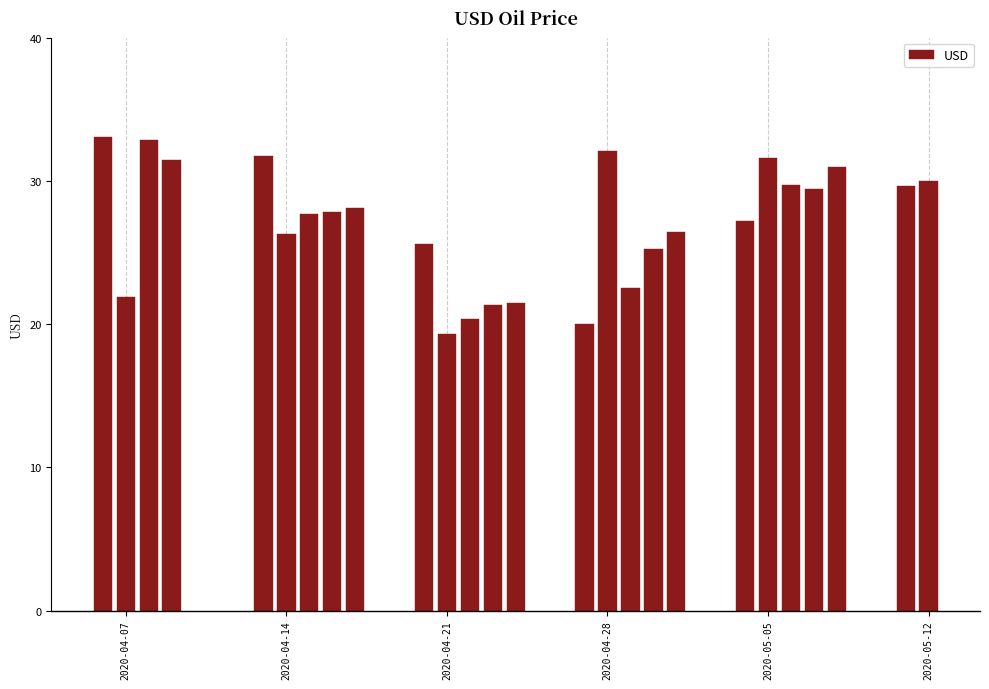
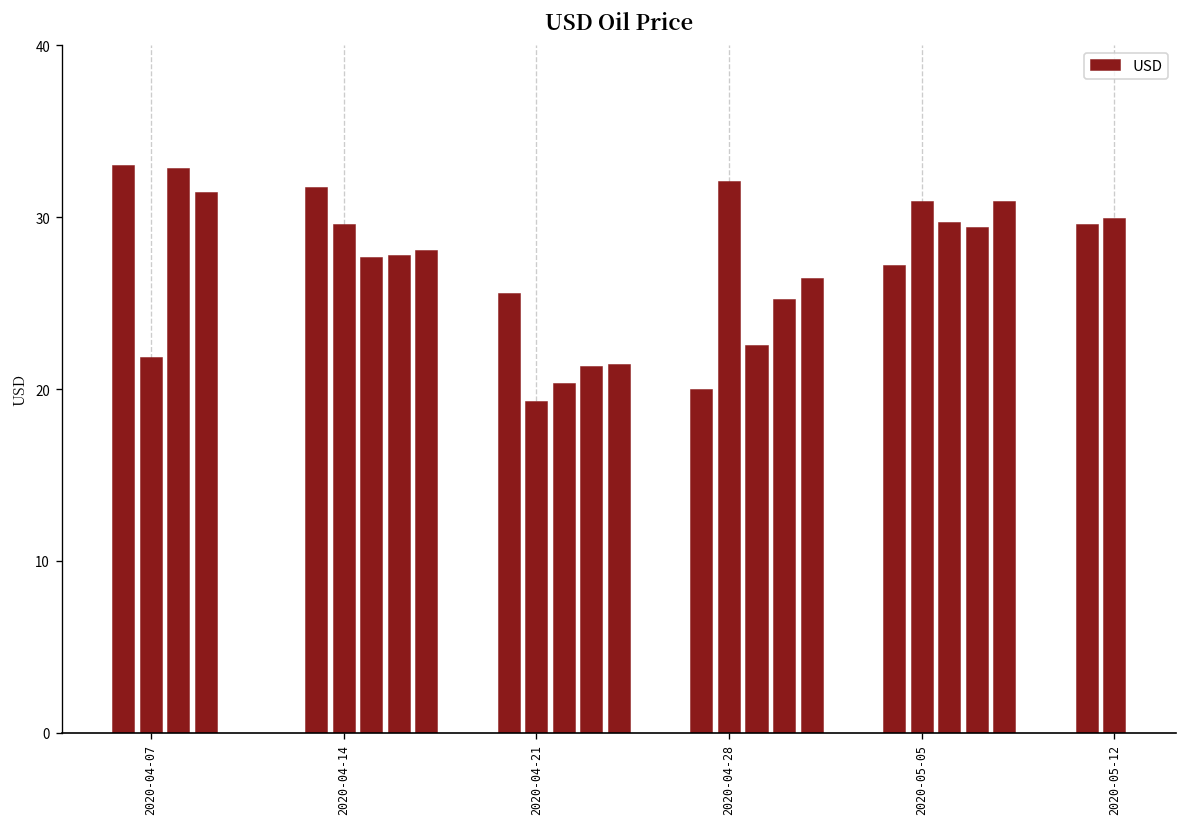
2020-04-14: 26.3 -> 29.6
2020-05-05: 31.6 -> 31.0
